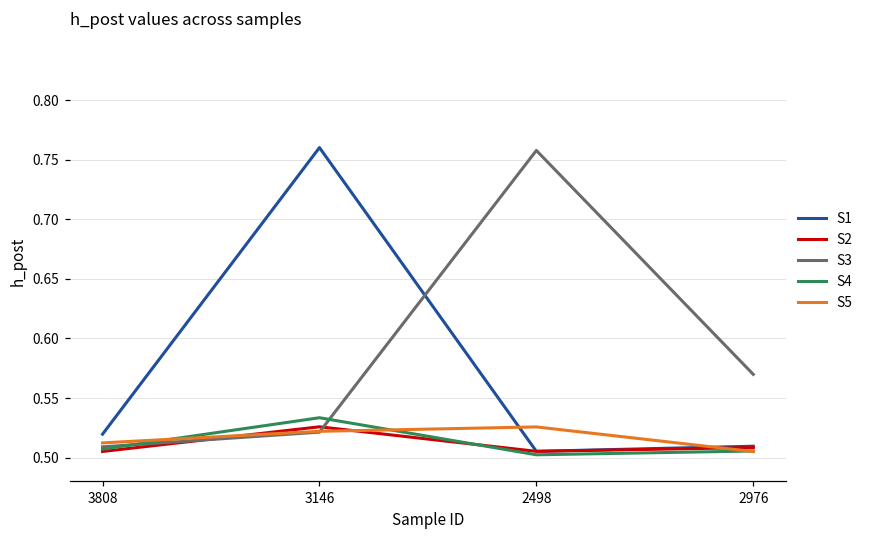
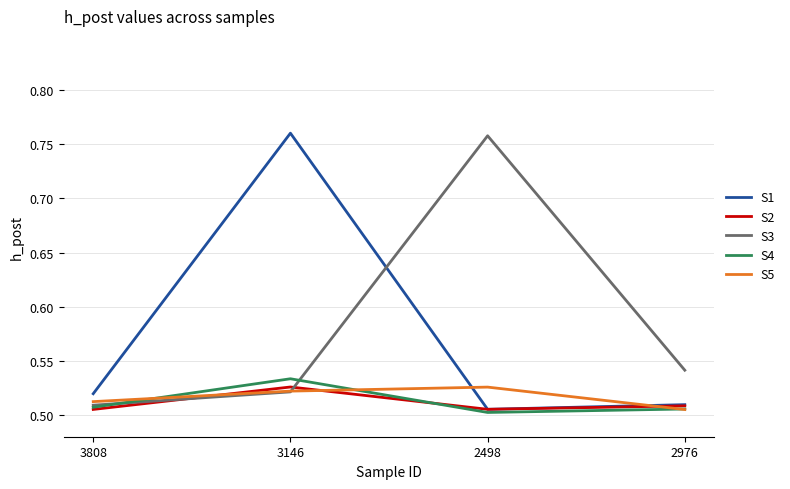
S3, 2976: 0.570 -> 0.541
